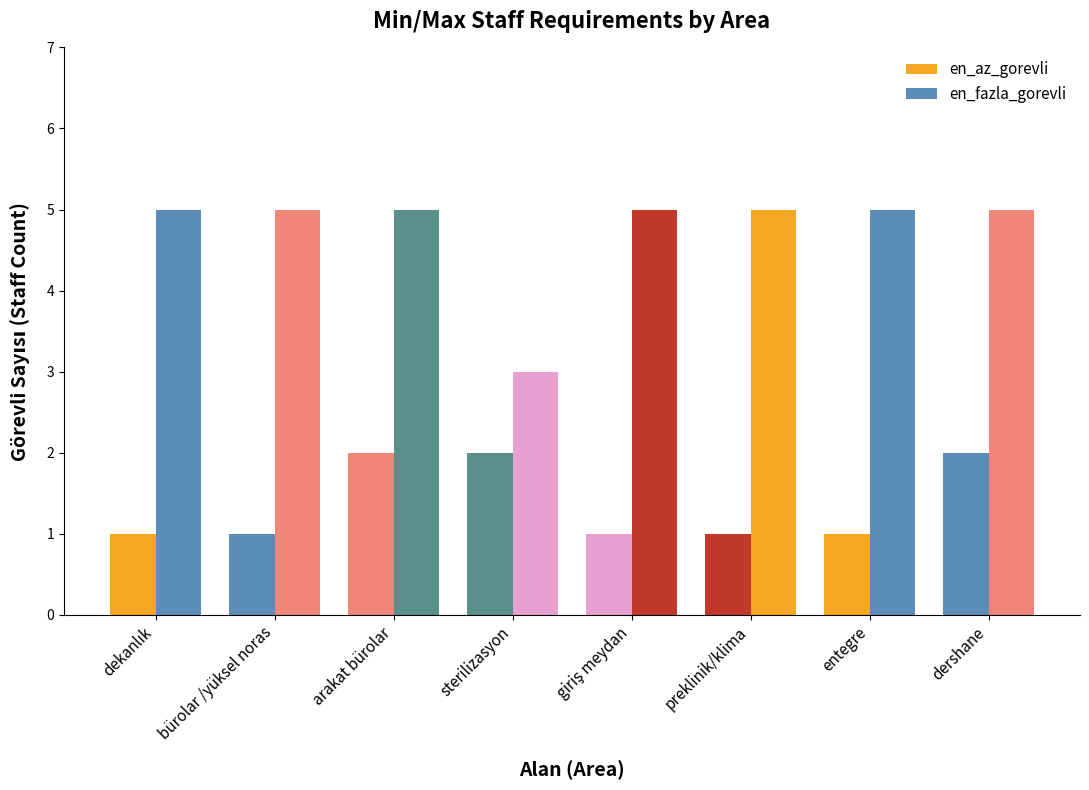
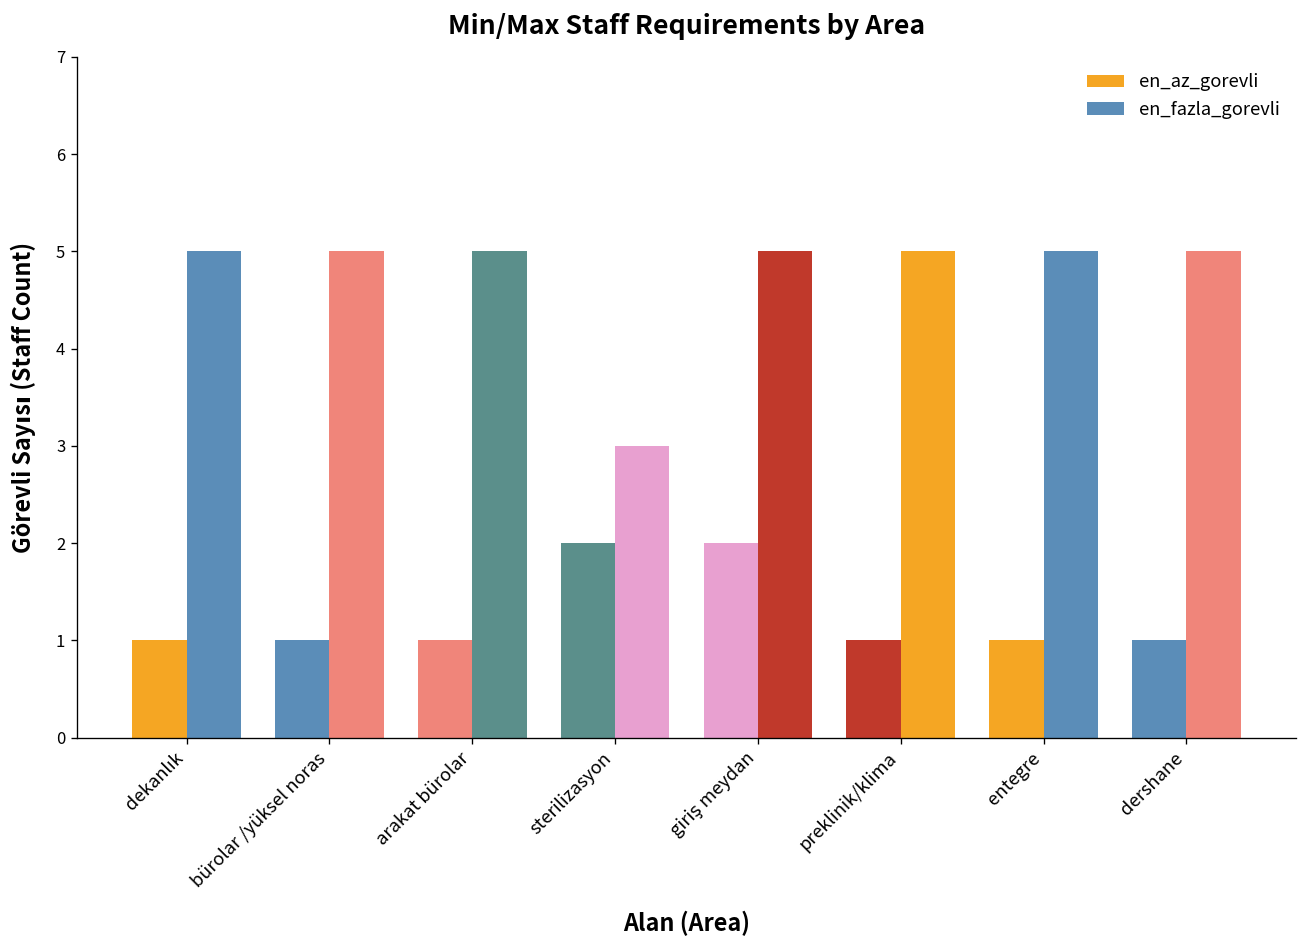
en_az_gorevli, arakat bürolar: 2 -> 1
en_az_gorevli, giriş meydan: 1 -> 2
en_az_gorevli, dershane: 2 -> 1
